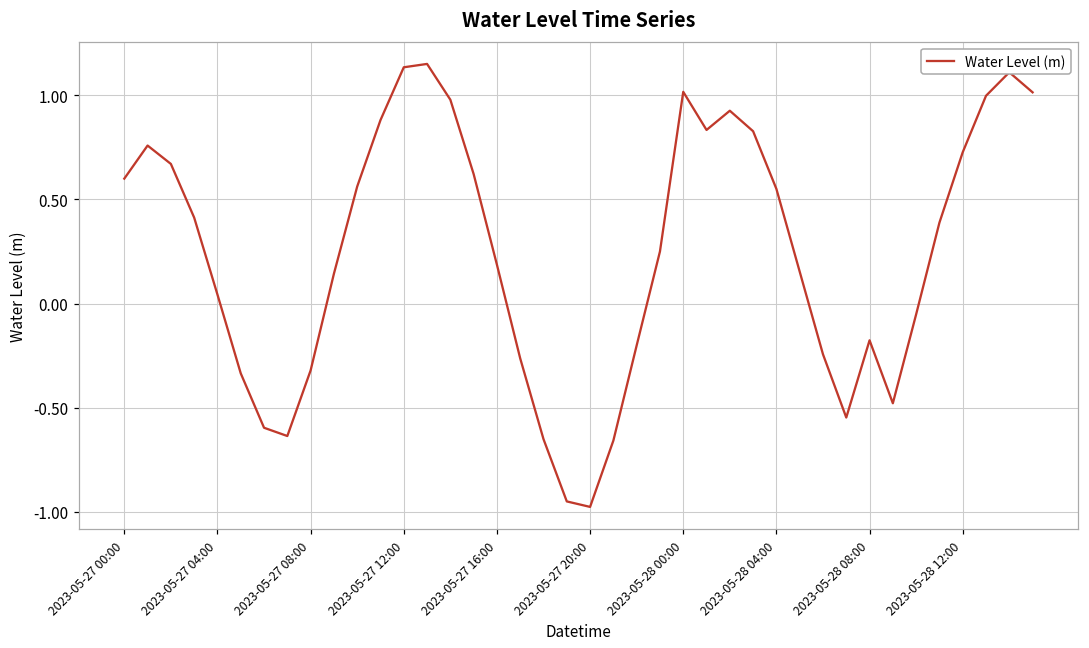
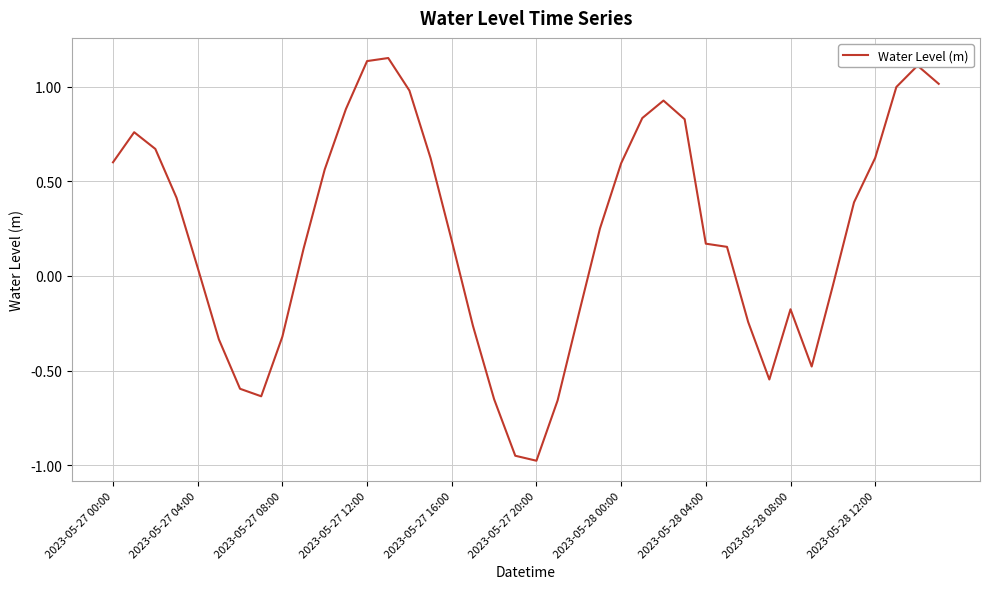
2023-05-28 00:00: 1.02 -> 0.59
2023-05-28 04:00: 0.55 -> 0.17
2023-05-28 12:00: 0.73 -> 0.62
